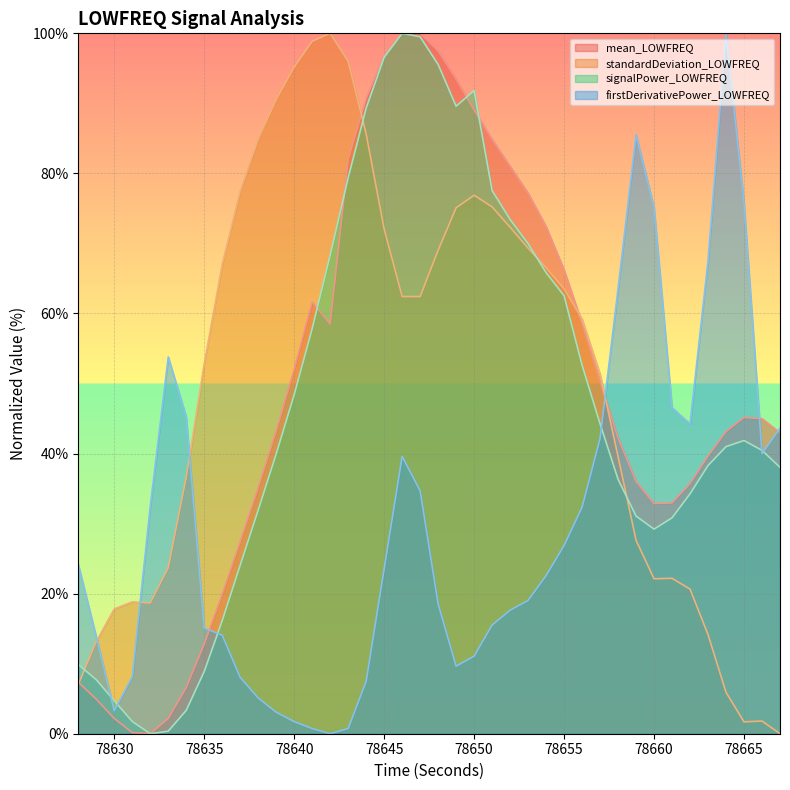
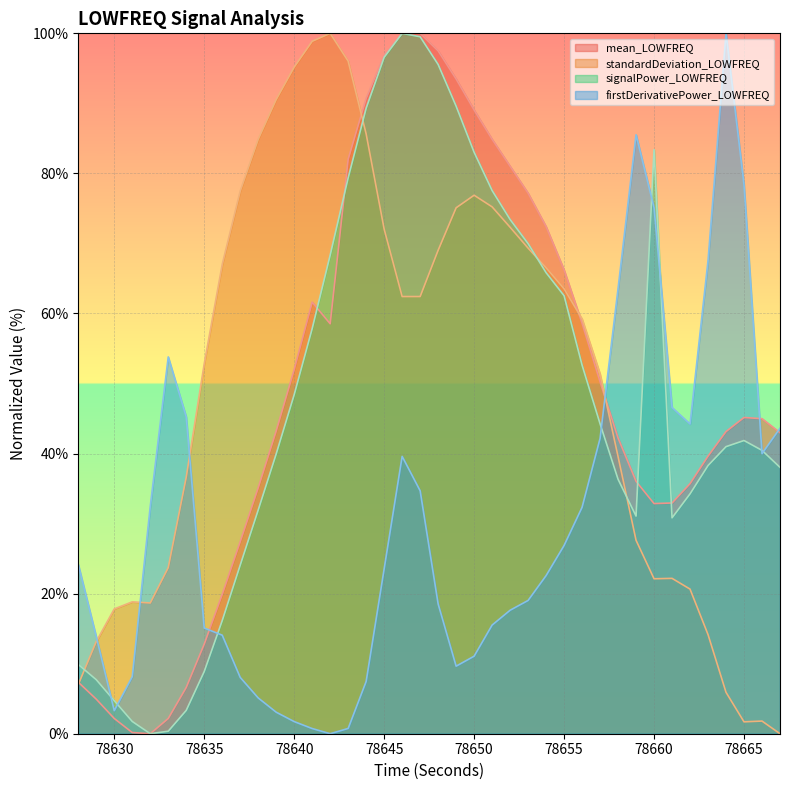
signalPower_LOWFREQ, 78650: 92% -> 83%
signalPower_LOWFREQ, 78660: 29% -> 83%
firstDerivativePower_LOWFREQ, 78665: 76% -> 78%
